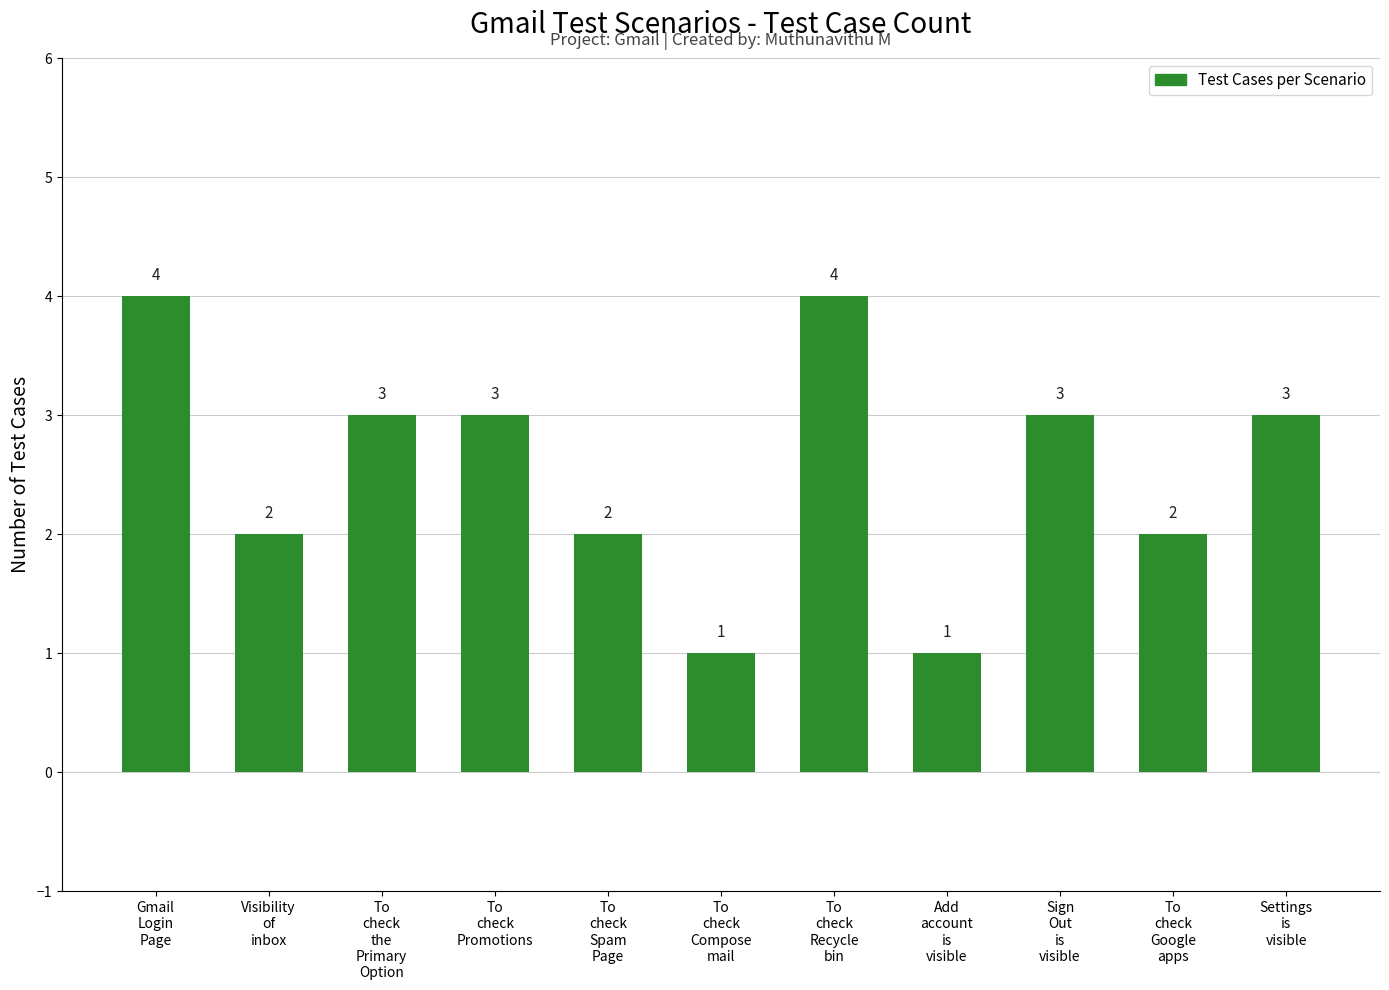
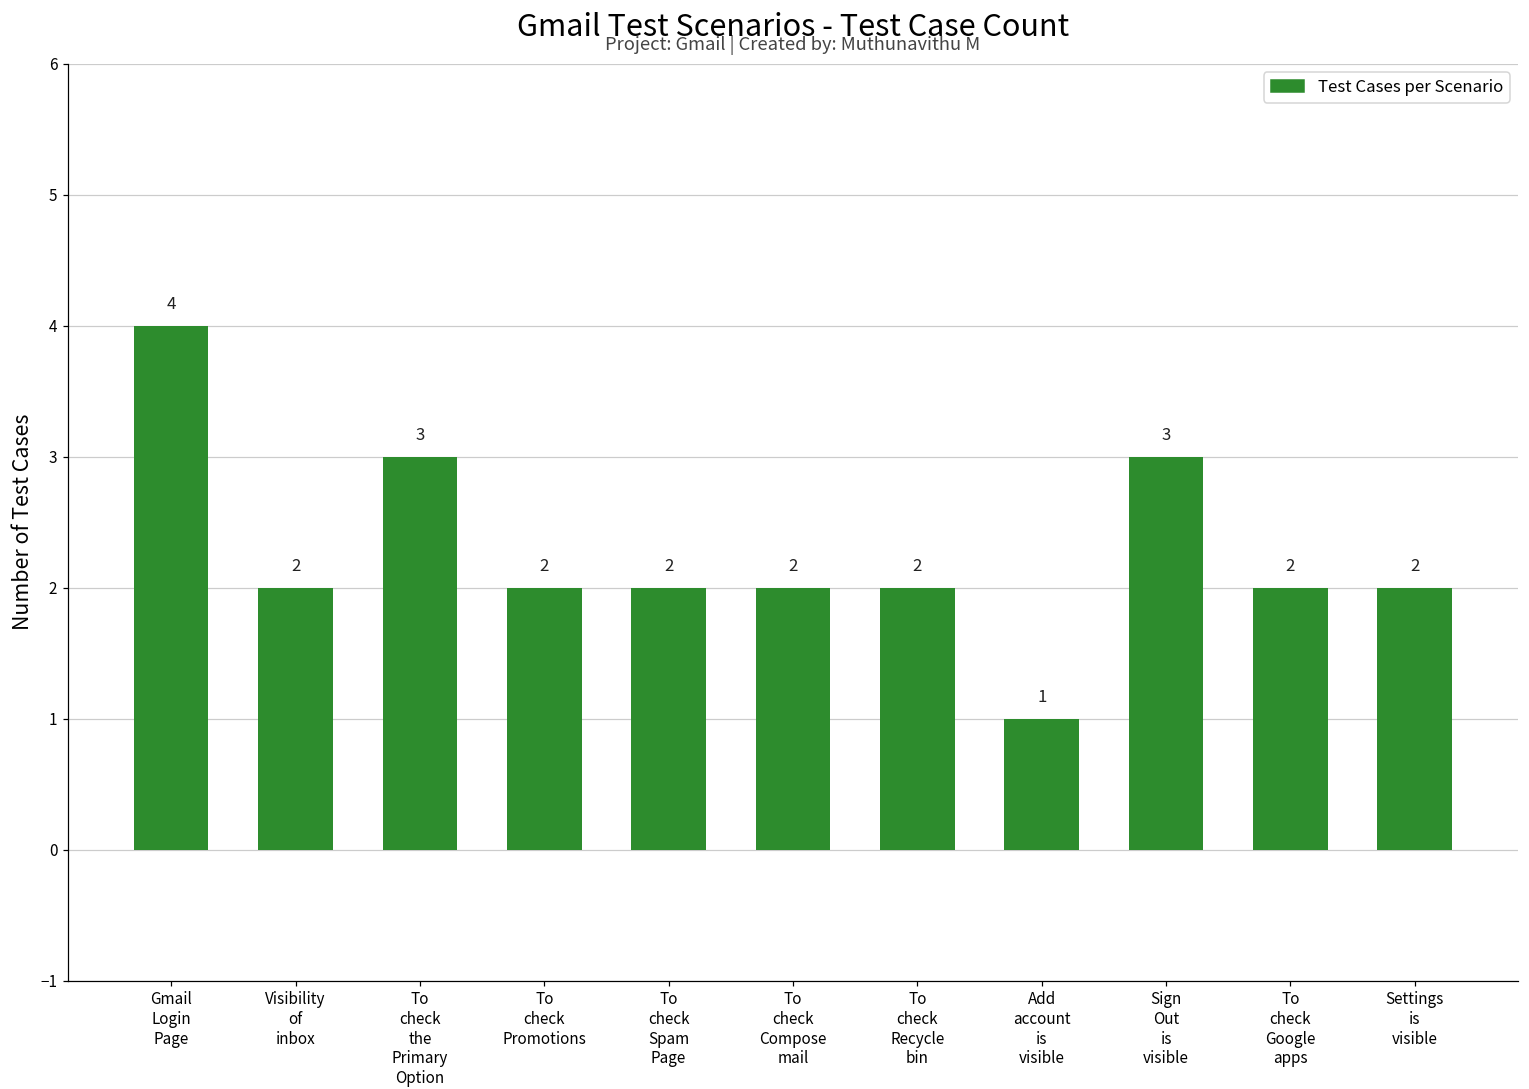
To check Promotions: 3 -> 2
To check Compose mail: 1 -> 2
To check Recycle bin: 4 -> 2
Settings is visible: 3 -> 2
